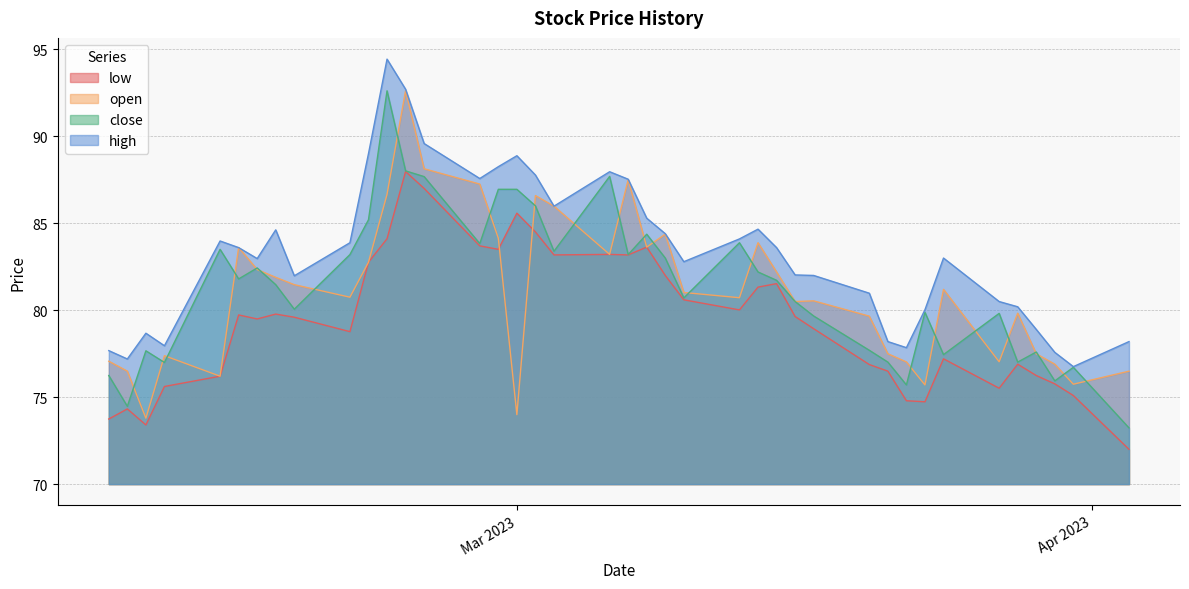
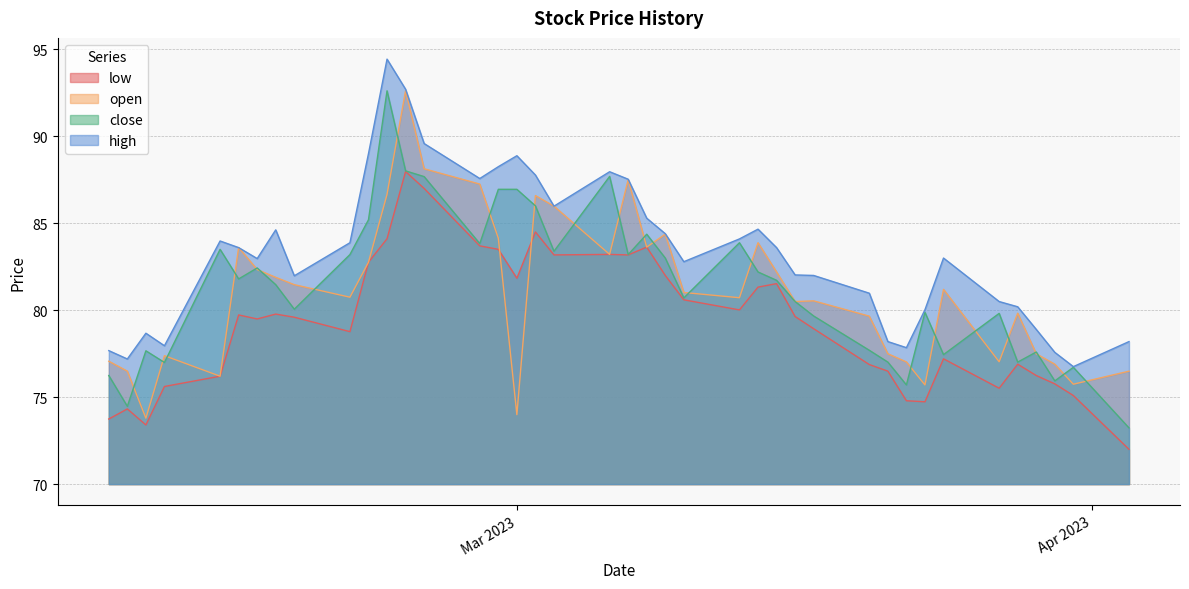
low, Mar 2023: 85.6 -> 81.8
